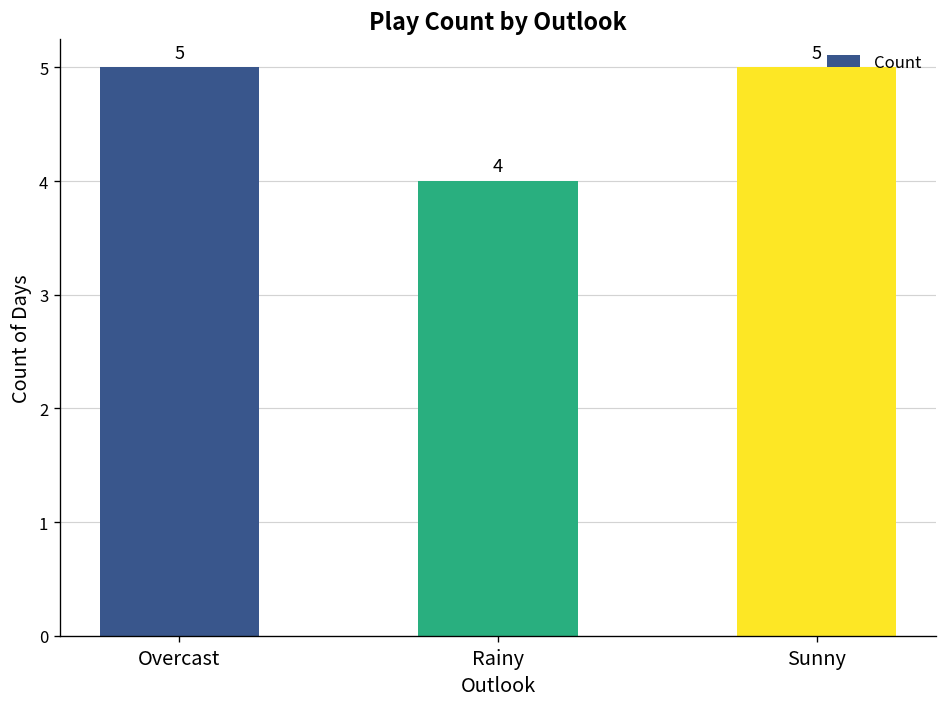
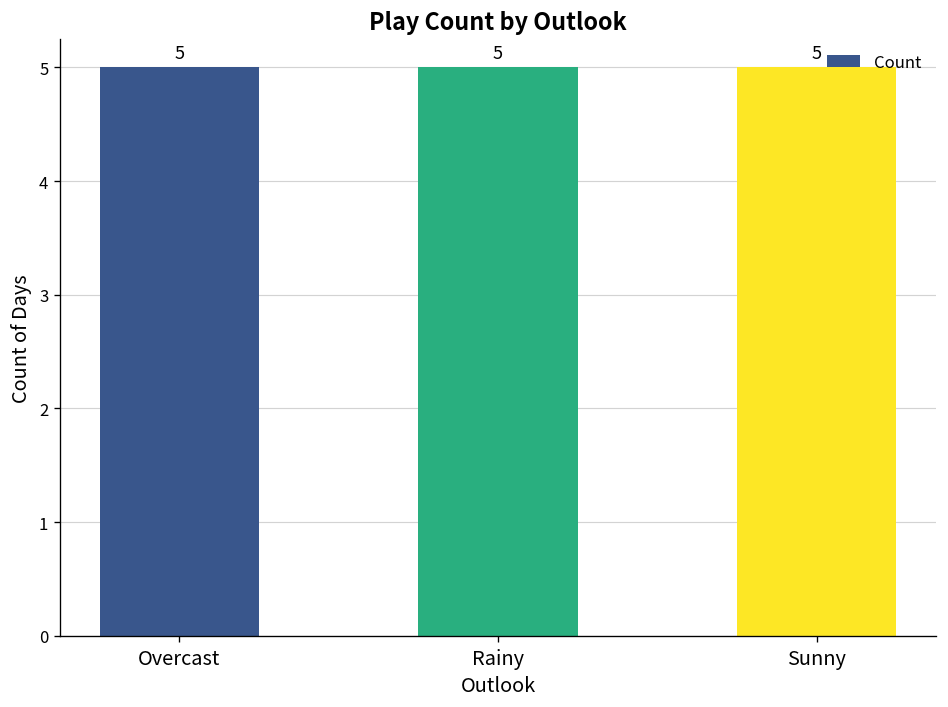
Rainy: 4 -> 5
